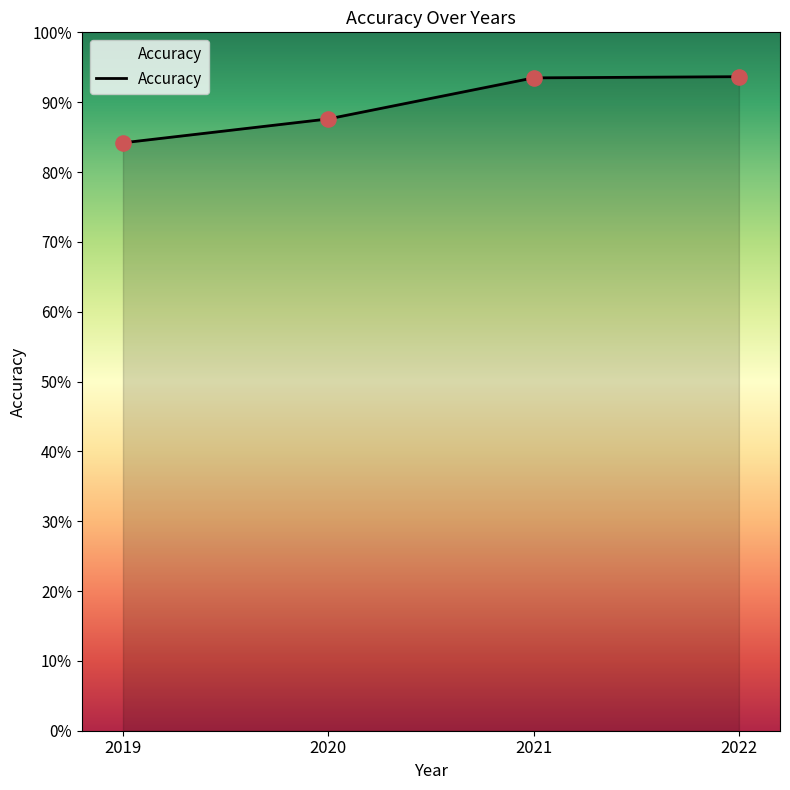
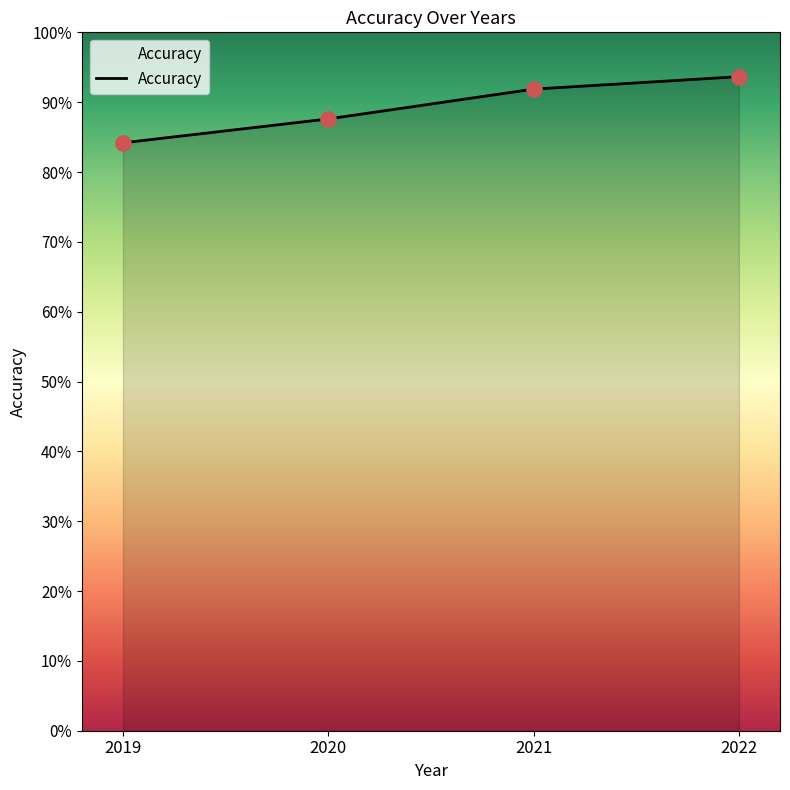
2021: 93% -> 92%
